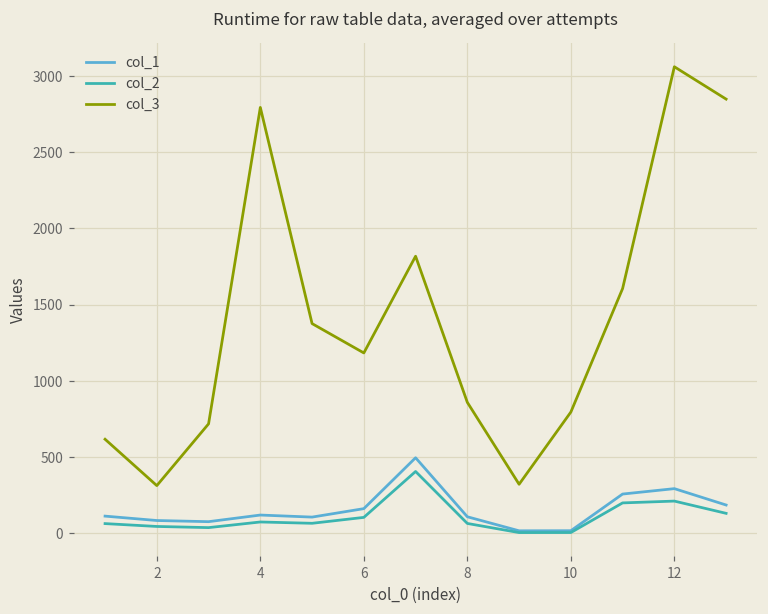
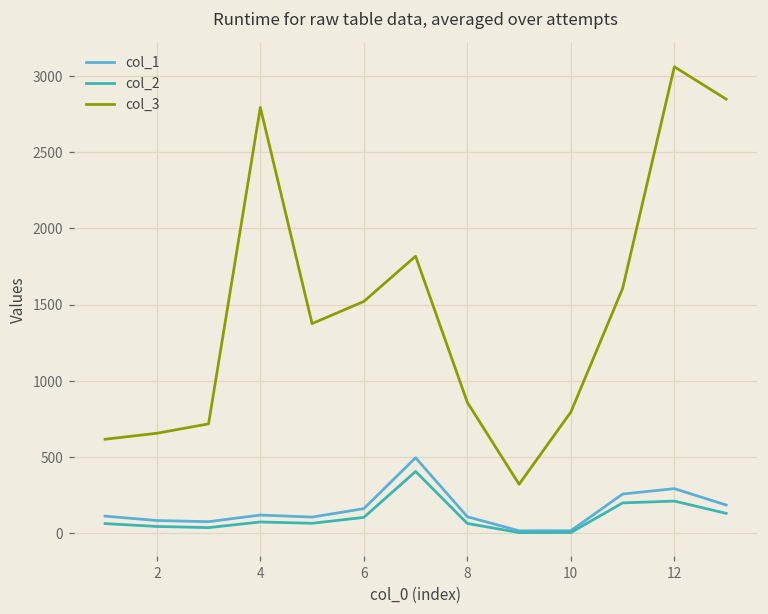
col_3, 2: 310 -> 660
col_3, 6: 1180 -> 1520
